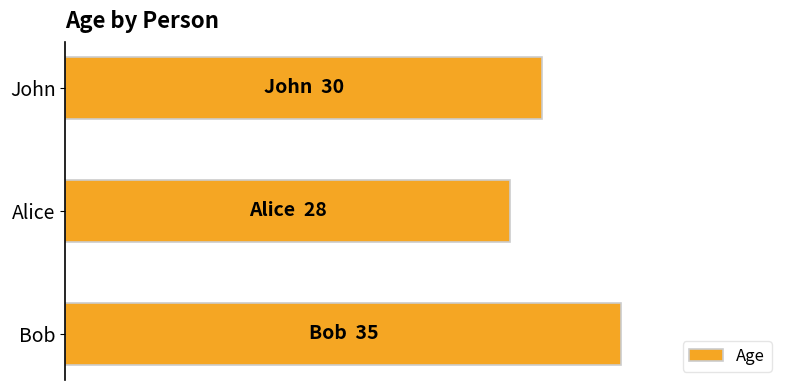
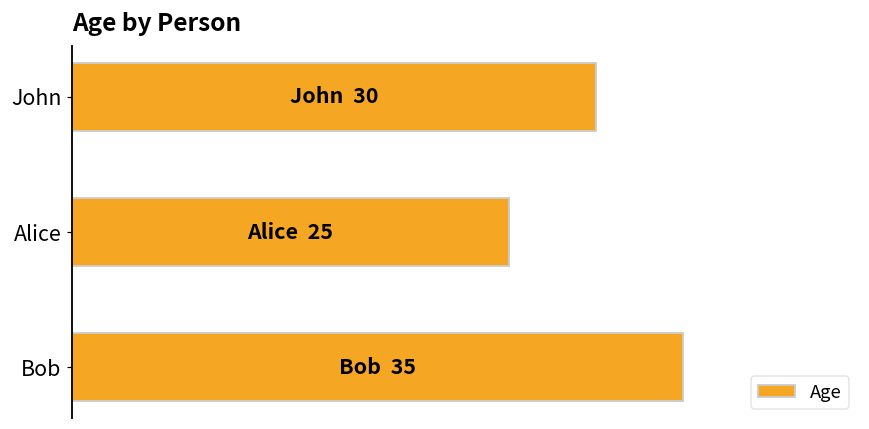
Alice: 28 -> 25
